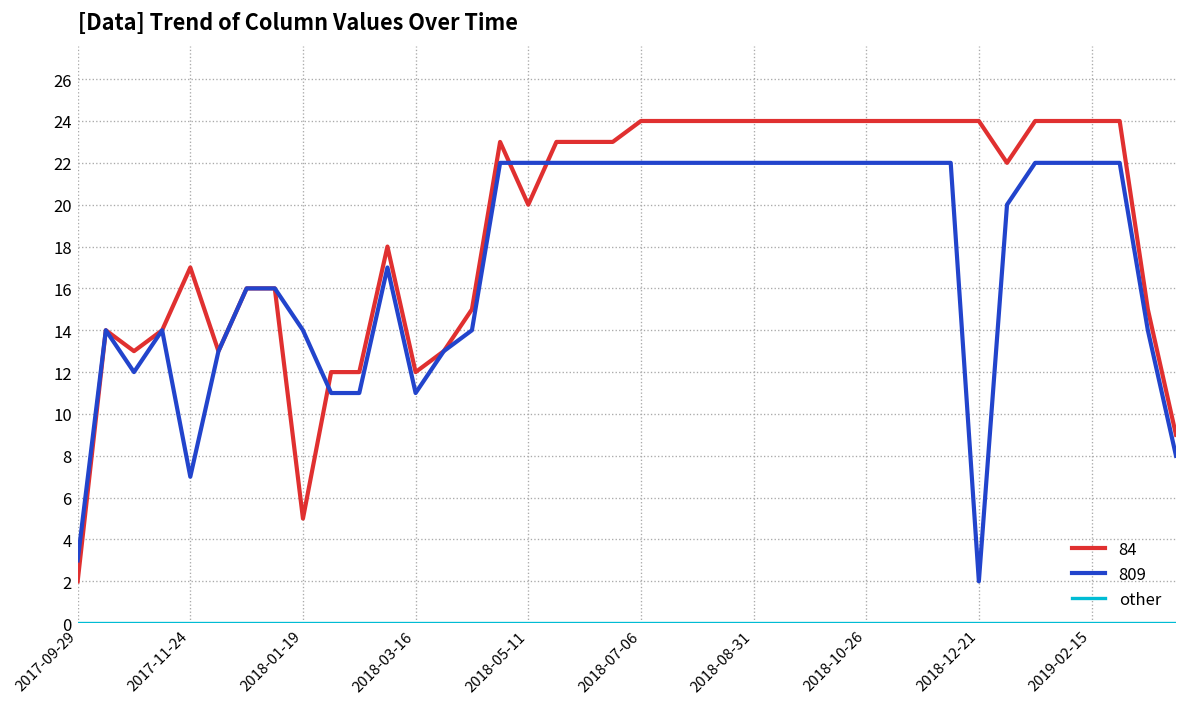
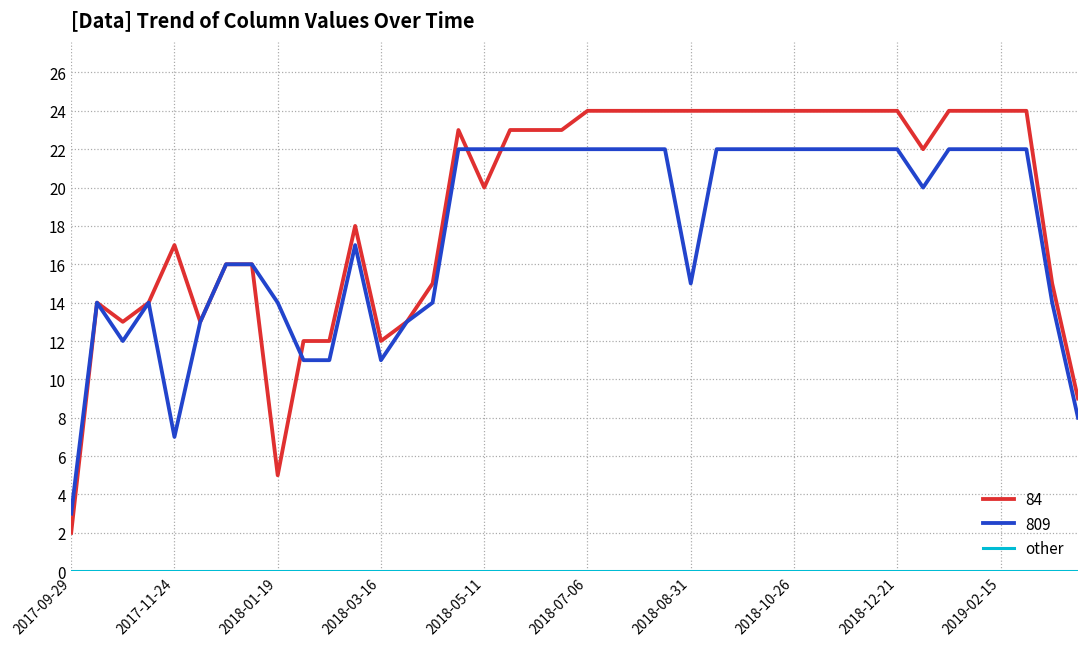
809, 2018-08-31: 22 -> 15
809, 2018-12-21: 2 -> 22
